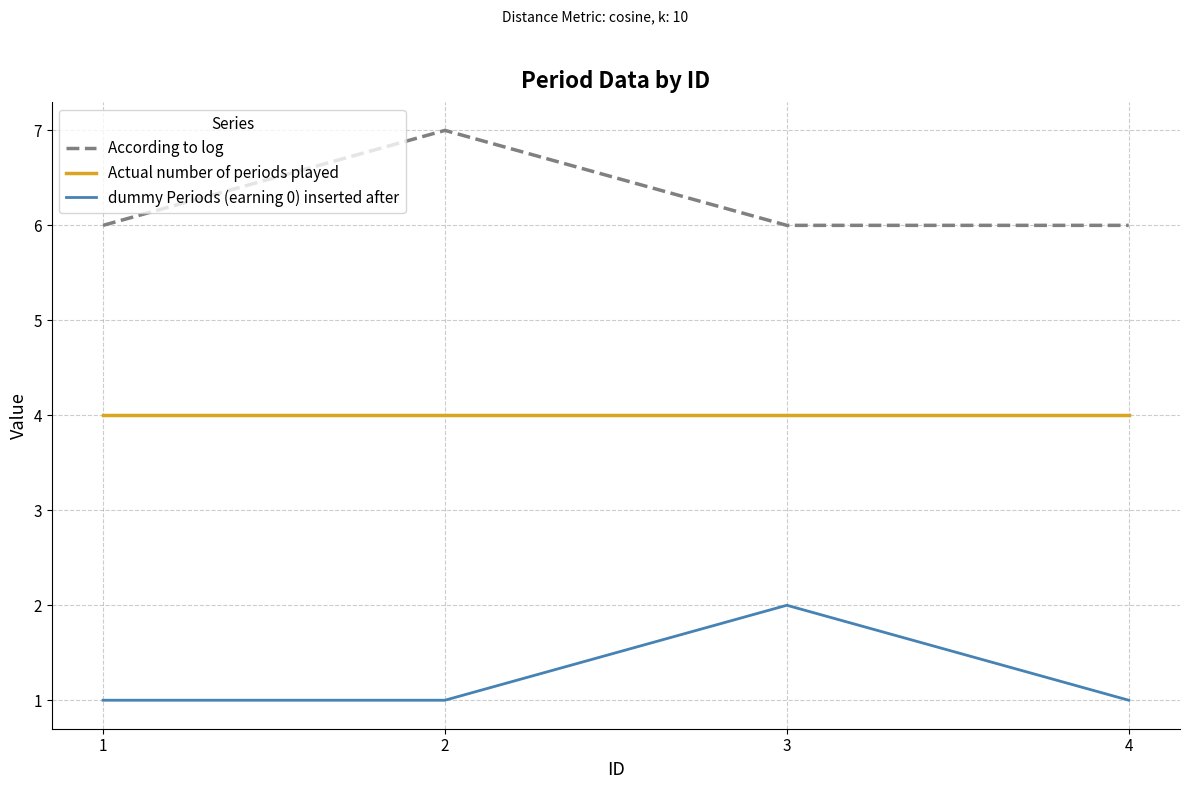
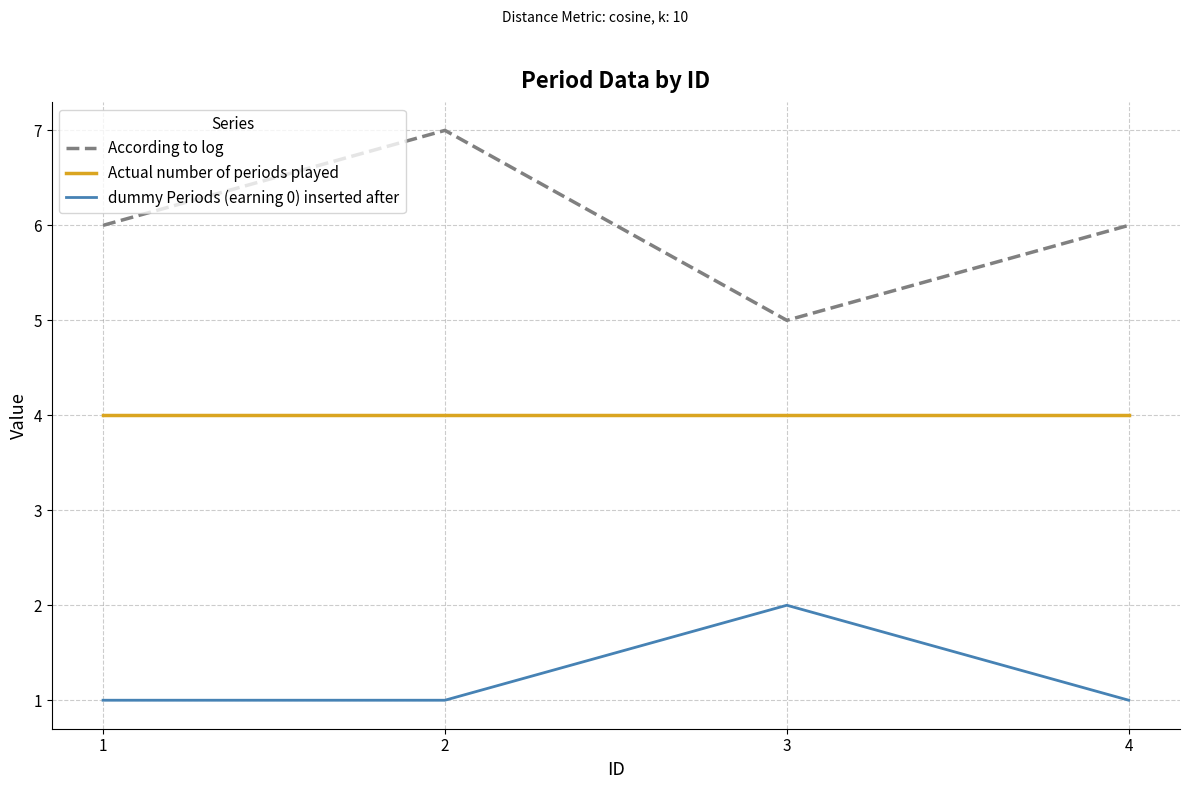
According to log, 3: 6 -> 5
